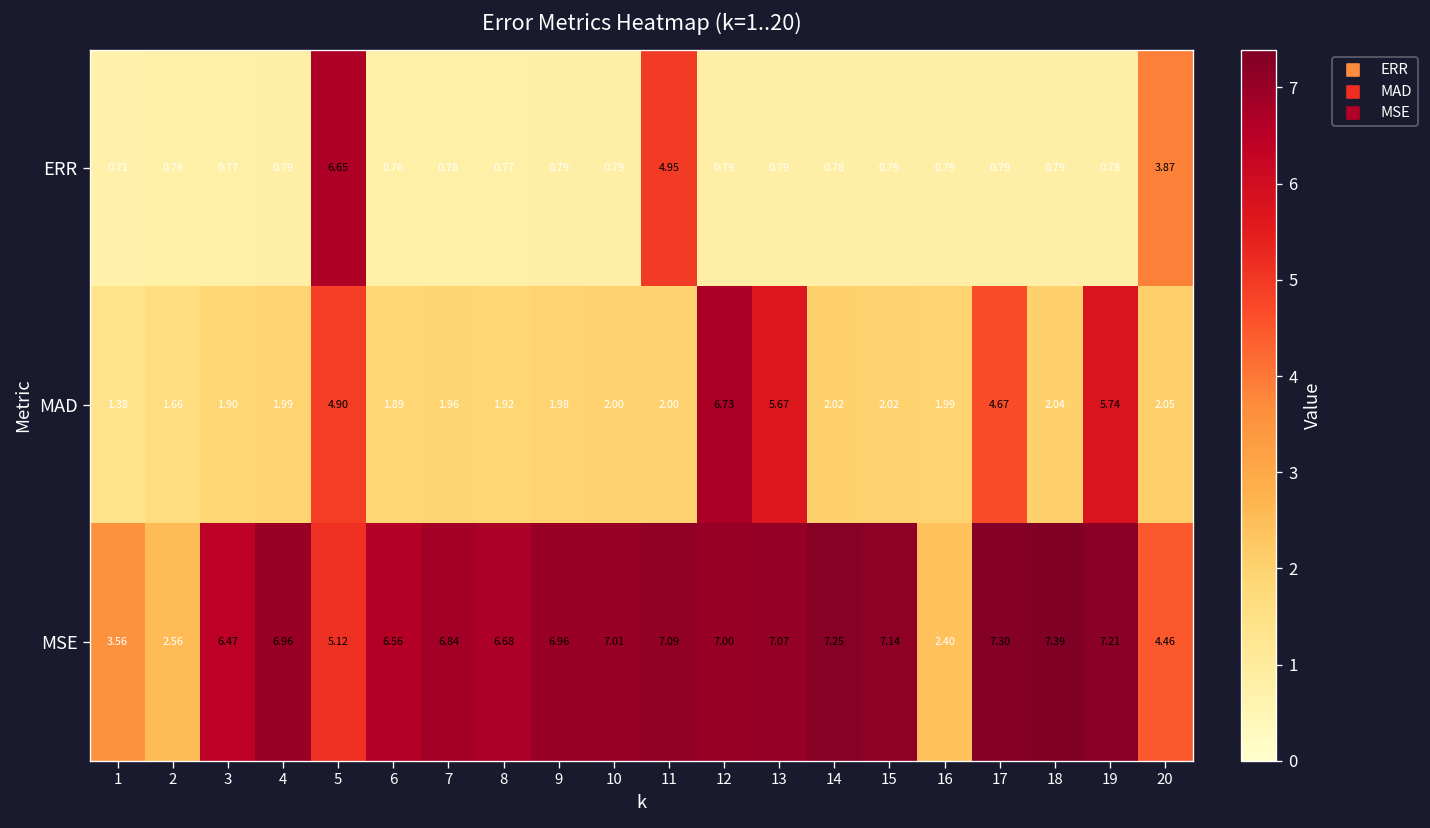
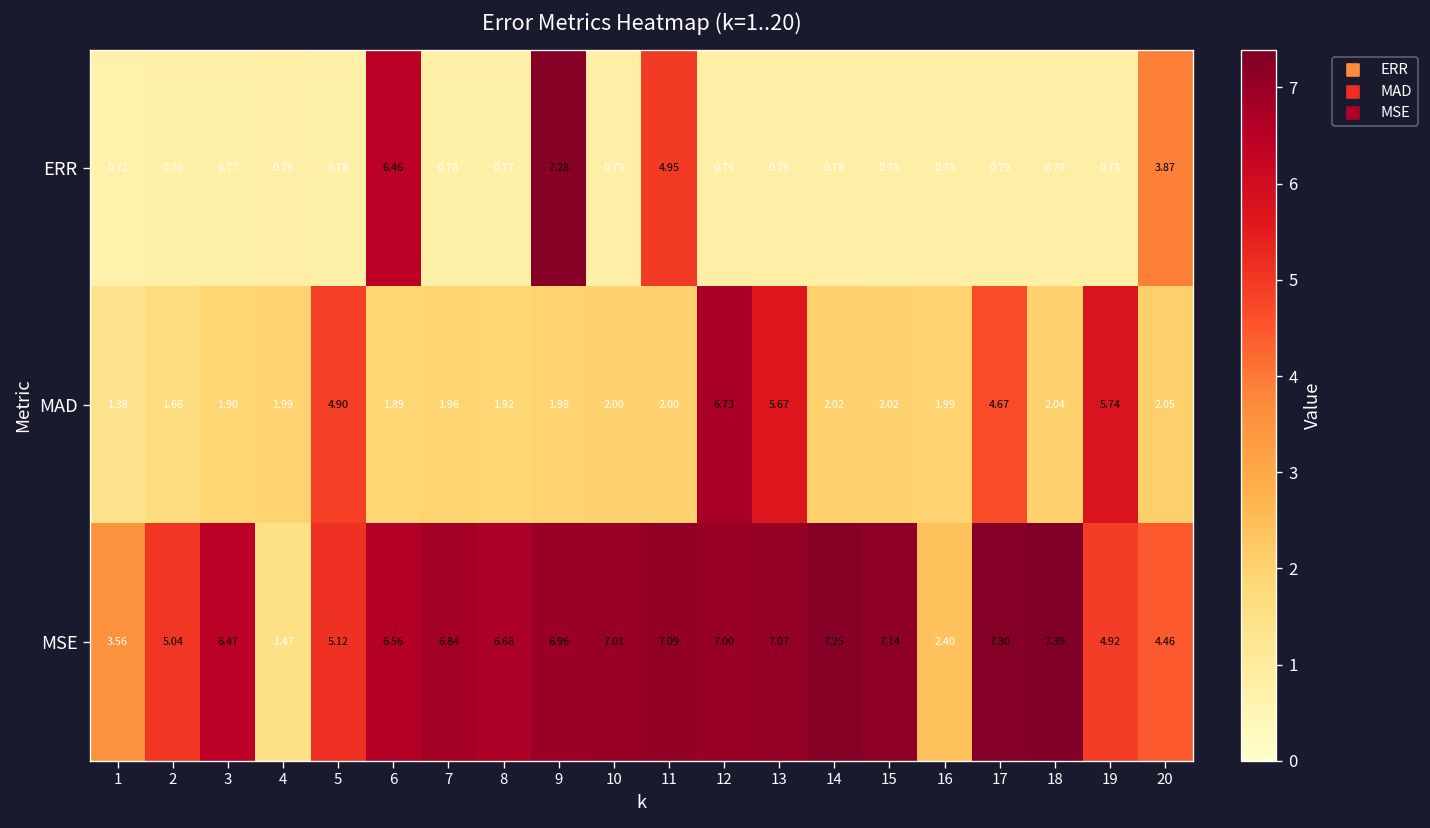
ERR, 5: 6.65 -> 0.78
ERR, 6: 0.76 -> 6.46
ERR, 9: 0.79 -> 7.28
MSE, 2: 2.56 -> 5.04
MSE, 4: 6.96 -> 1.47
MSE, 19: 7.21 -> 4.92
